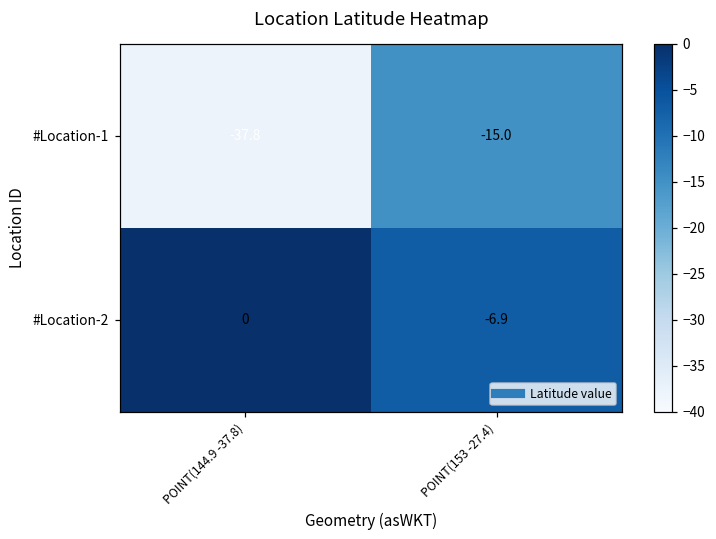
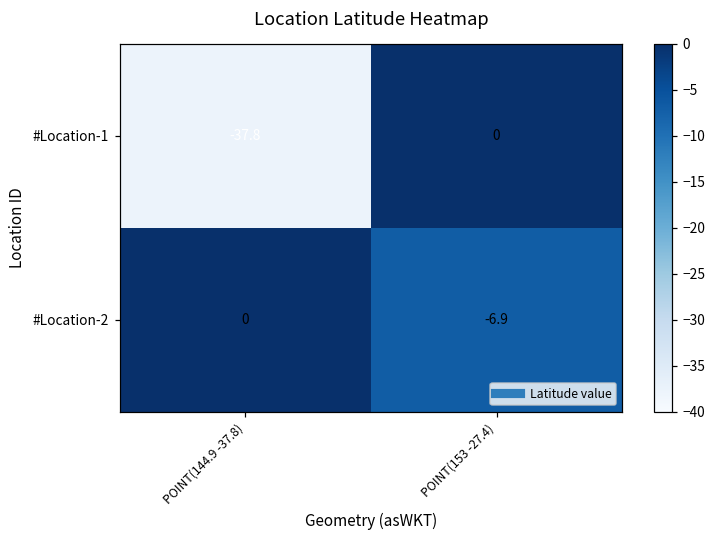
#Location-1, POINT(153 -27.4): -15.0 -> 0
